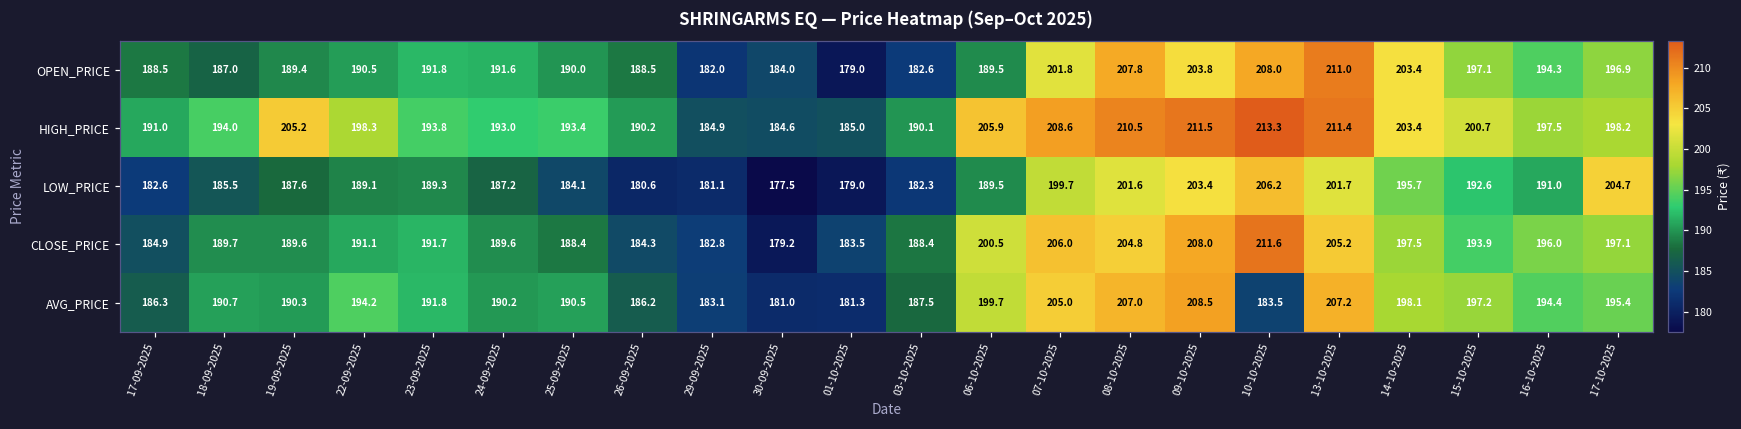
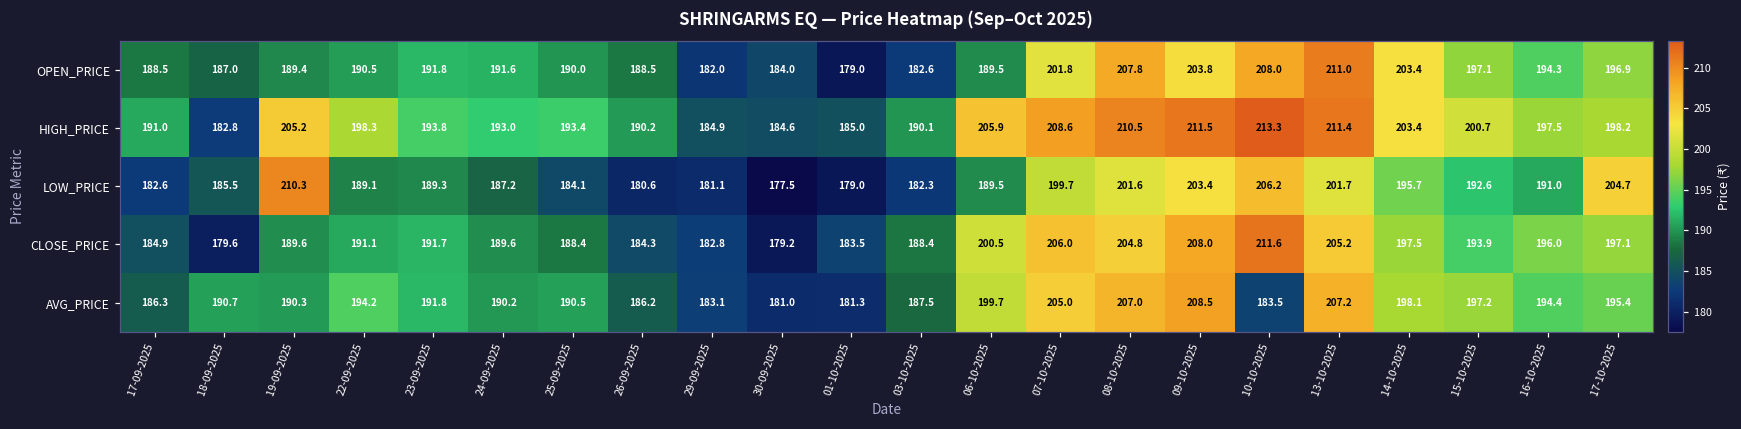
HIGH_PRICE, 18-09-2025: 194.0 -> 182.8
LOW_PRICE, 19-09-2025: 187.6 -> 210.3
CLOSE_PRICE, 18-09-2025: 189.7 -> 179.6
